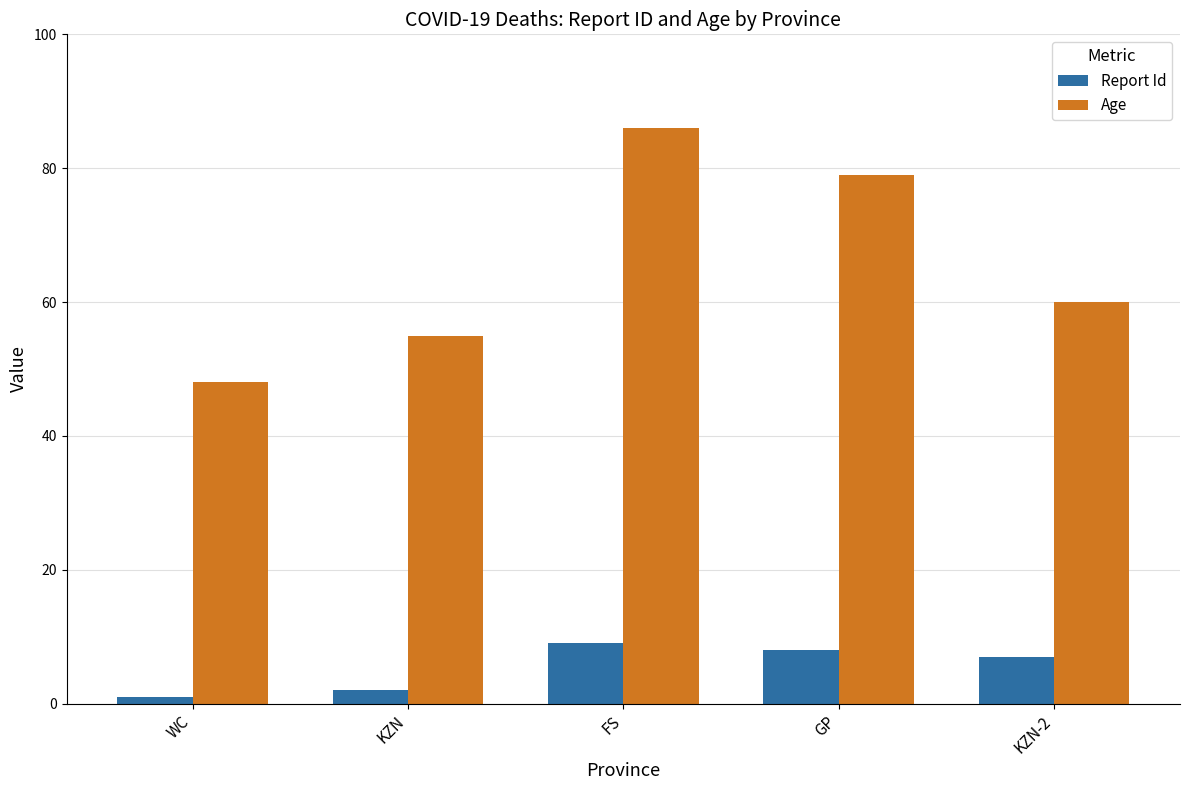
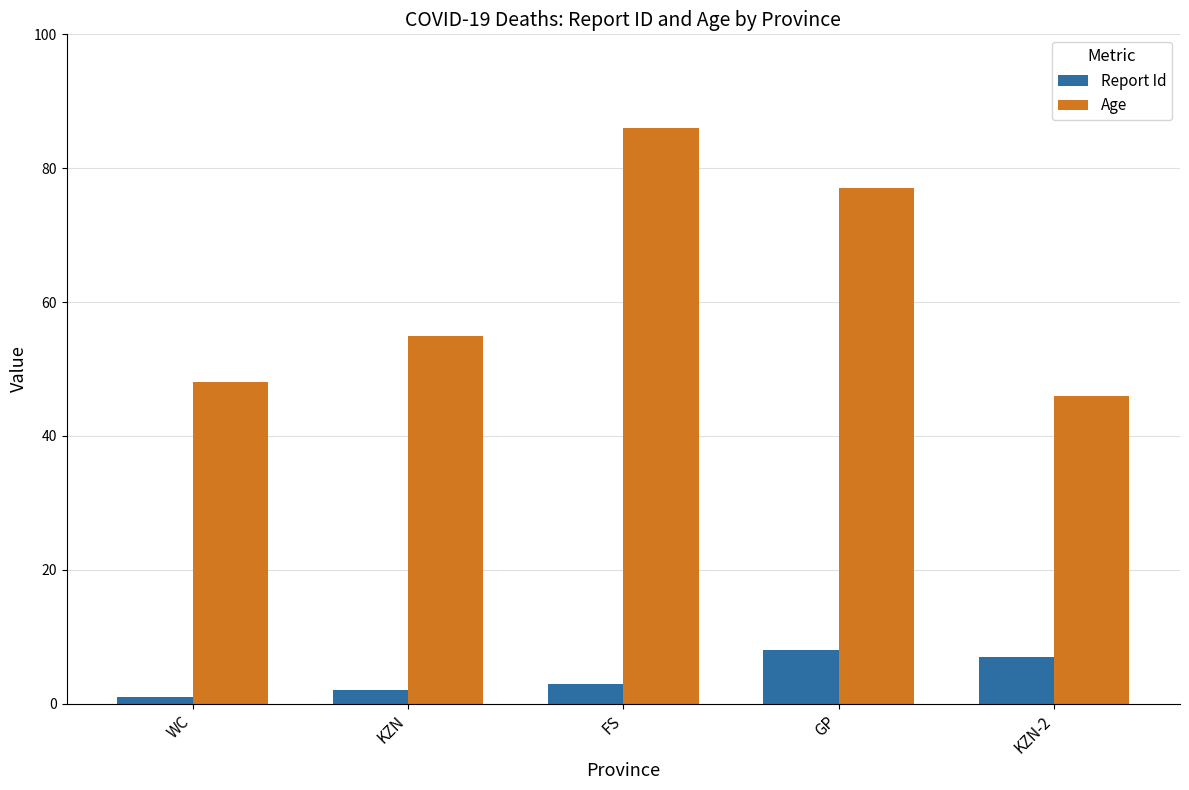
Report Id, FS: 9 -> 3
Age, GP: 79 -> 77
Age, KZN-2: 60 -> 46
